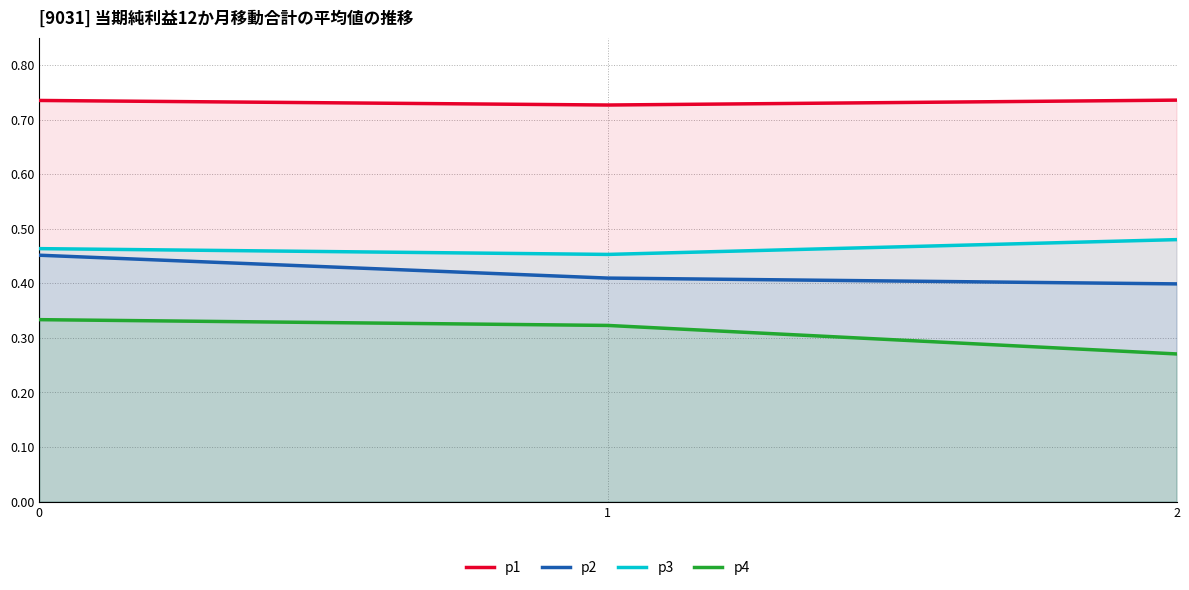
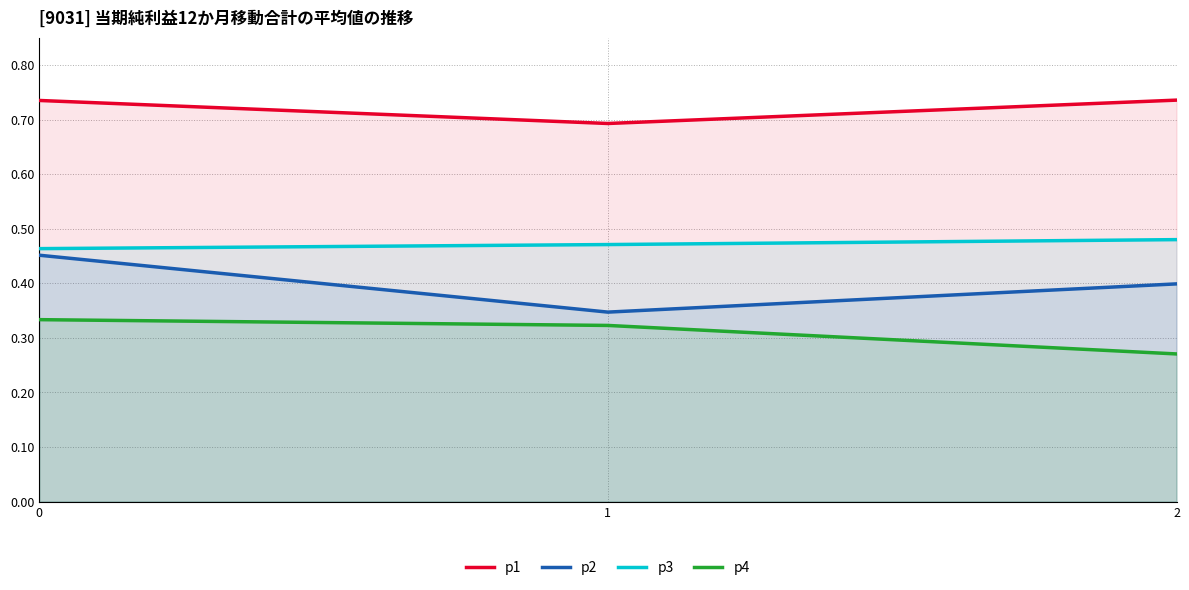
p1, 1: 0.73 -> 0.69
p2, 1: 0.41 -> 0.35
p3, 1: 0.45 -> 0.47
